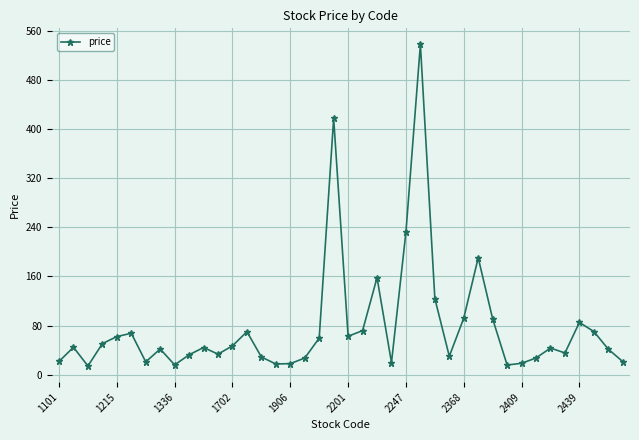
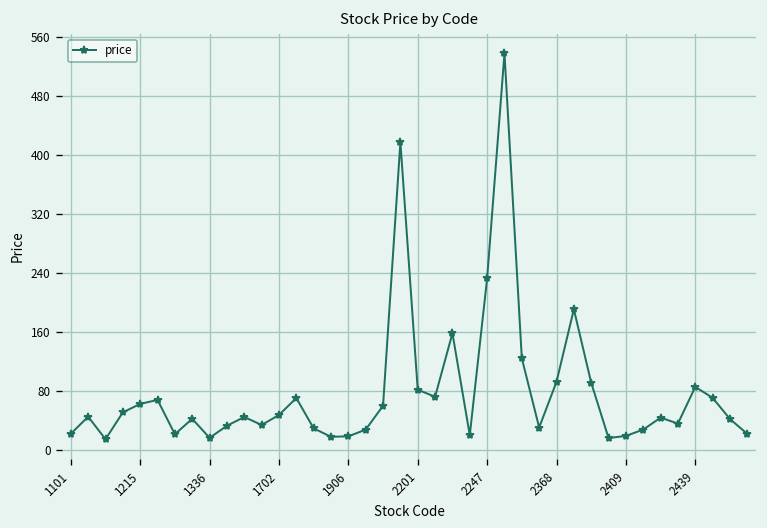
2201: 60 -> 80
